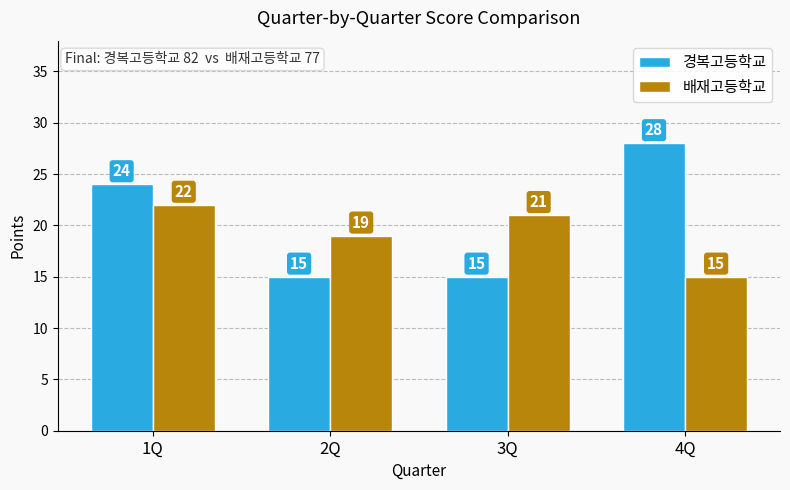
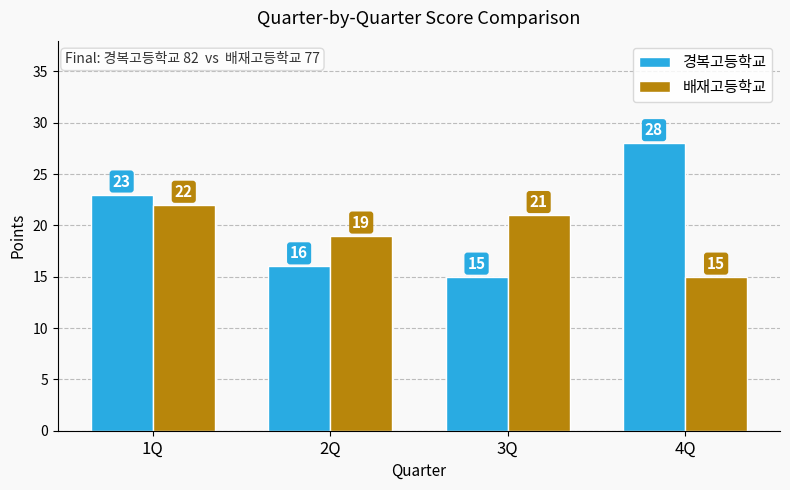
경복고등학교, 1Q: 24 -> 23
경복고등학교, 2Q: 15 -> 16
